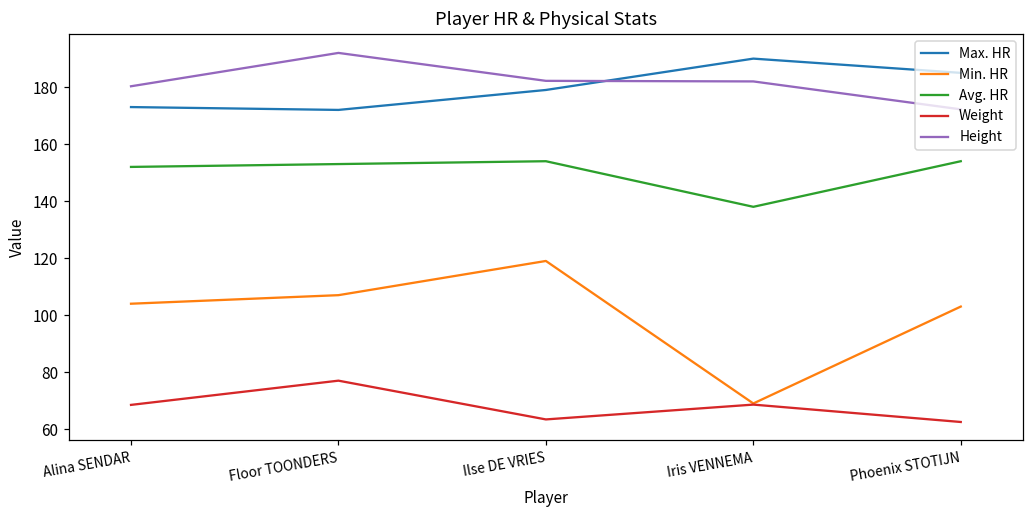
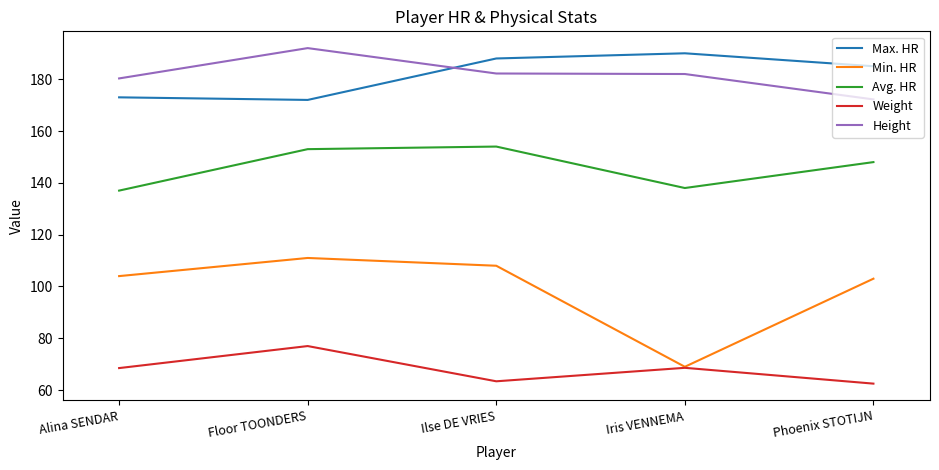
Avg. HR, Alina SENDAR: 152 -> 137
Min. HR, Floor TOONDERS: 107 -> 111
Max. HR, Ilse DE VRIES: 179 -> 188
Min. HR, Ilse DE VRIES: 119 -> 108
Avg. HR, Phoenix STOTIJN: 154 -> 148
